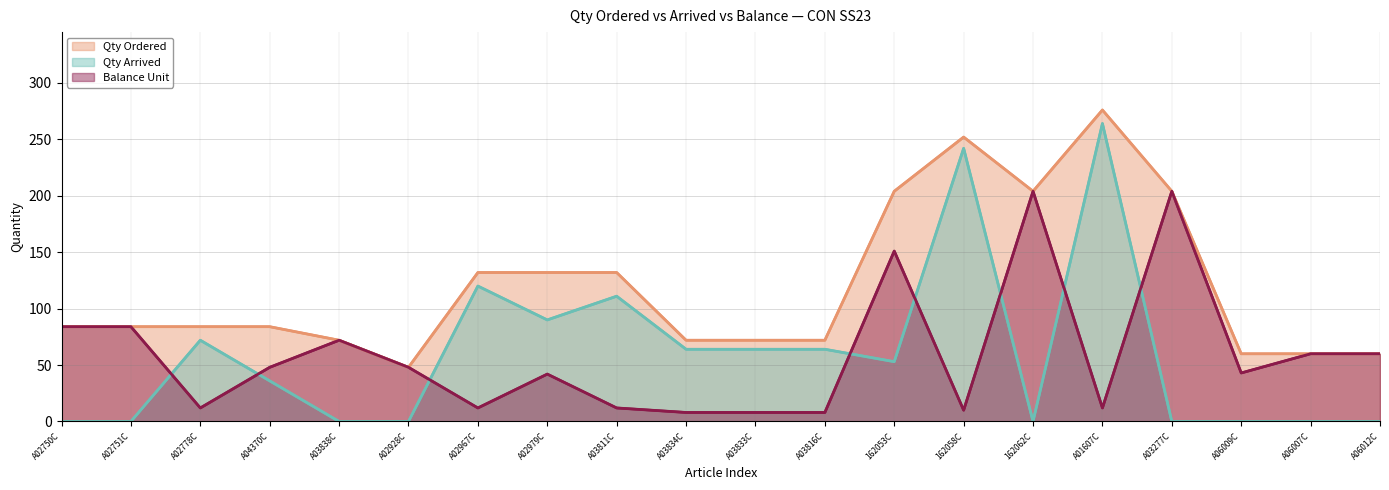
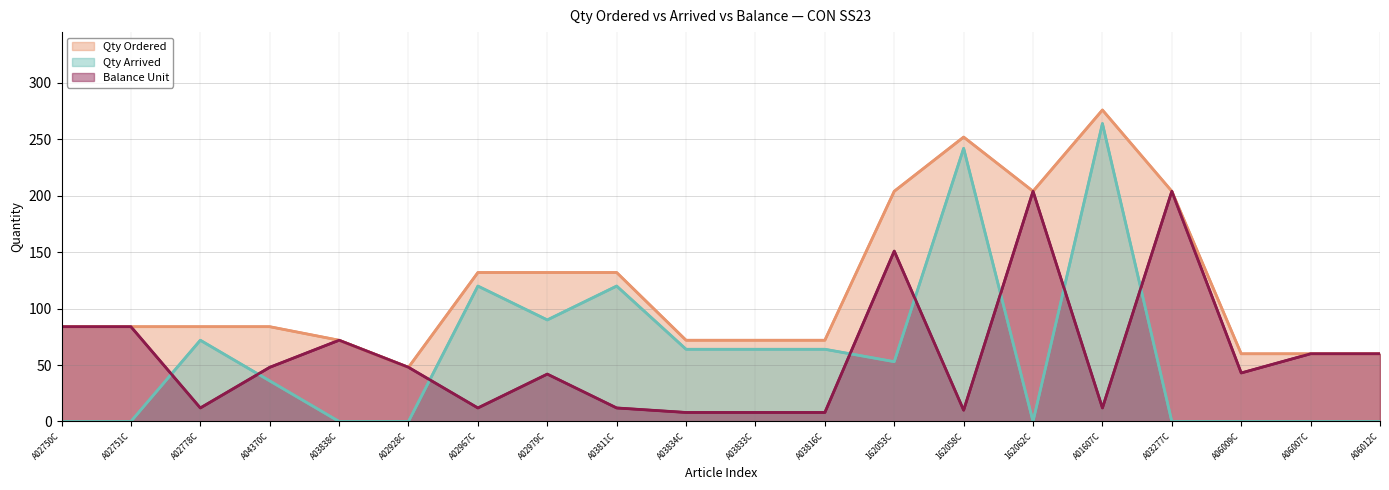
Qty Arrived, A03811C: 111 -> 120
